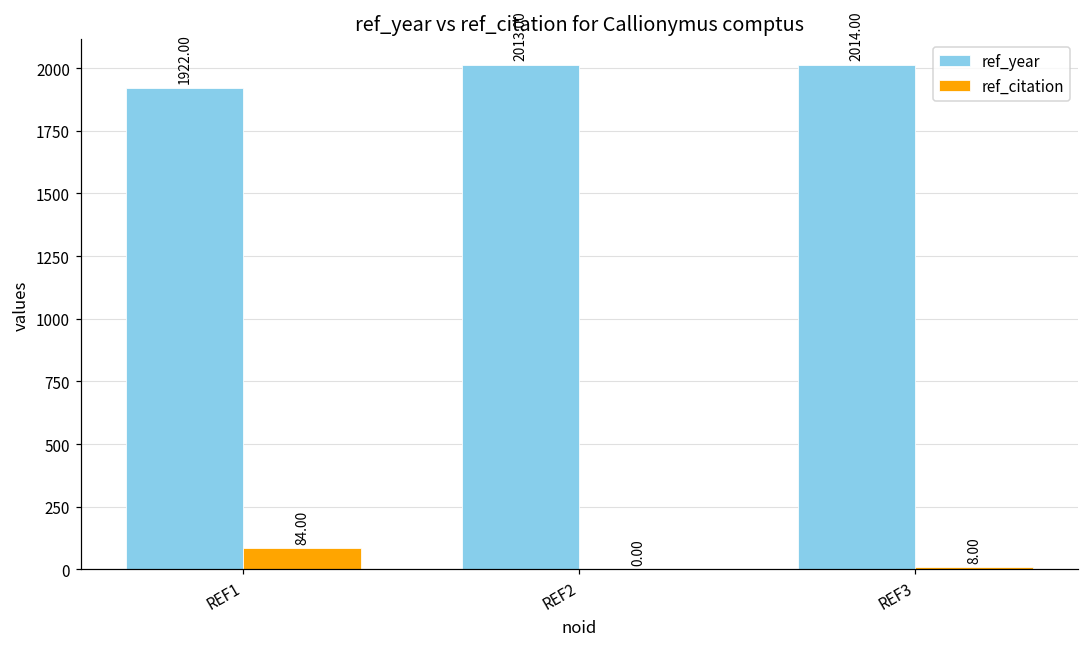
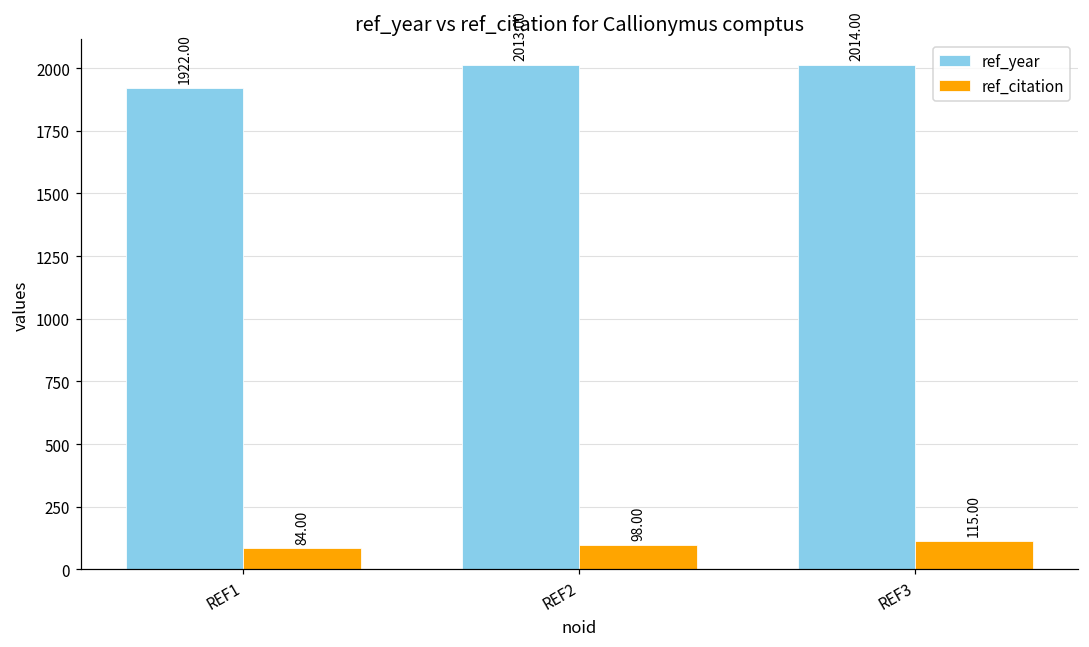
ref_citation, REF2: 0.00 -> 98.00
ref_citation, REF3: 8.00 -> 115.00
